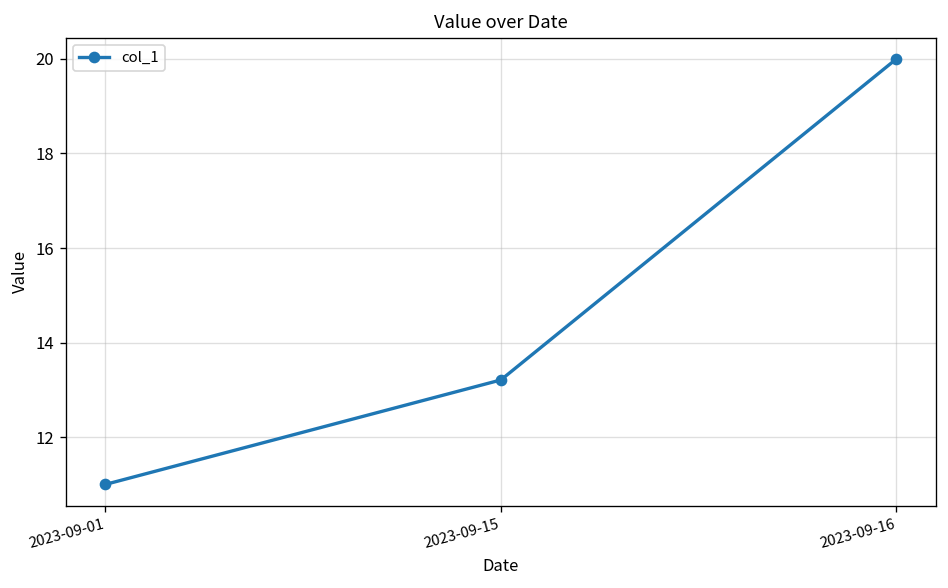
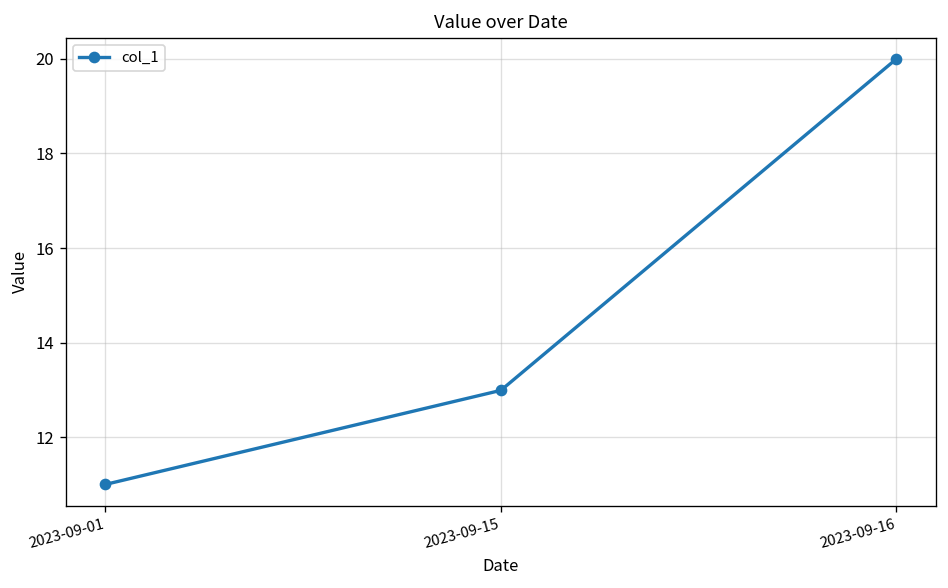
2023-09-15: 13.2 -> 13.0
